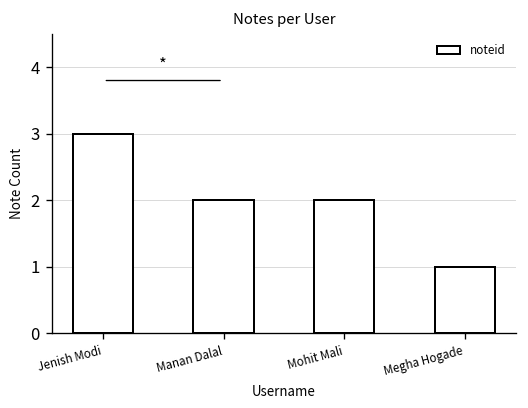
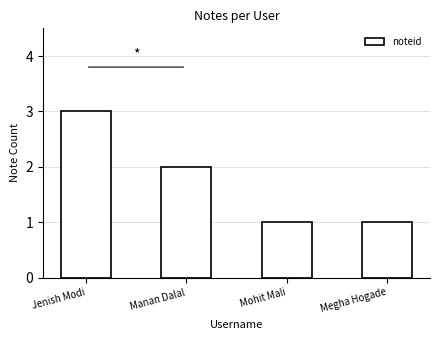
Mohit Mali: 2 -> 1
